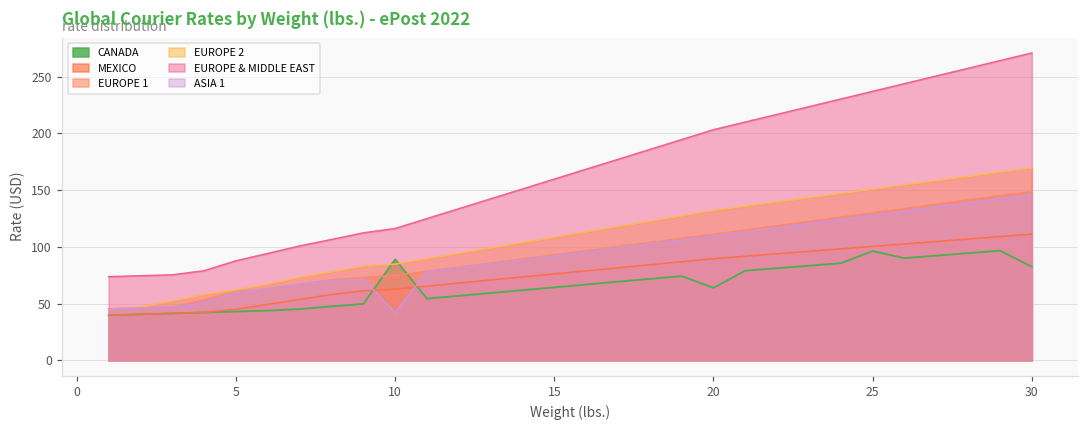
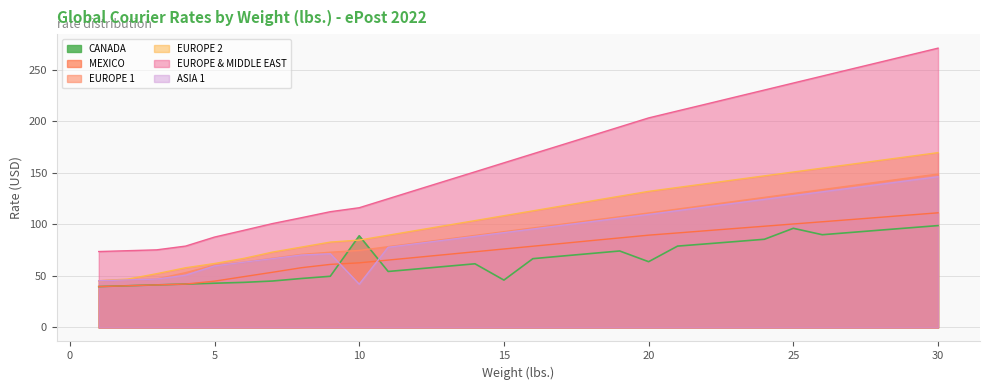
CANADA, 15: 64 -> 46
CANADA, 30: 82 -> 99
